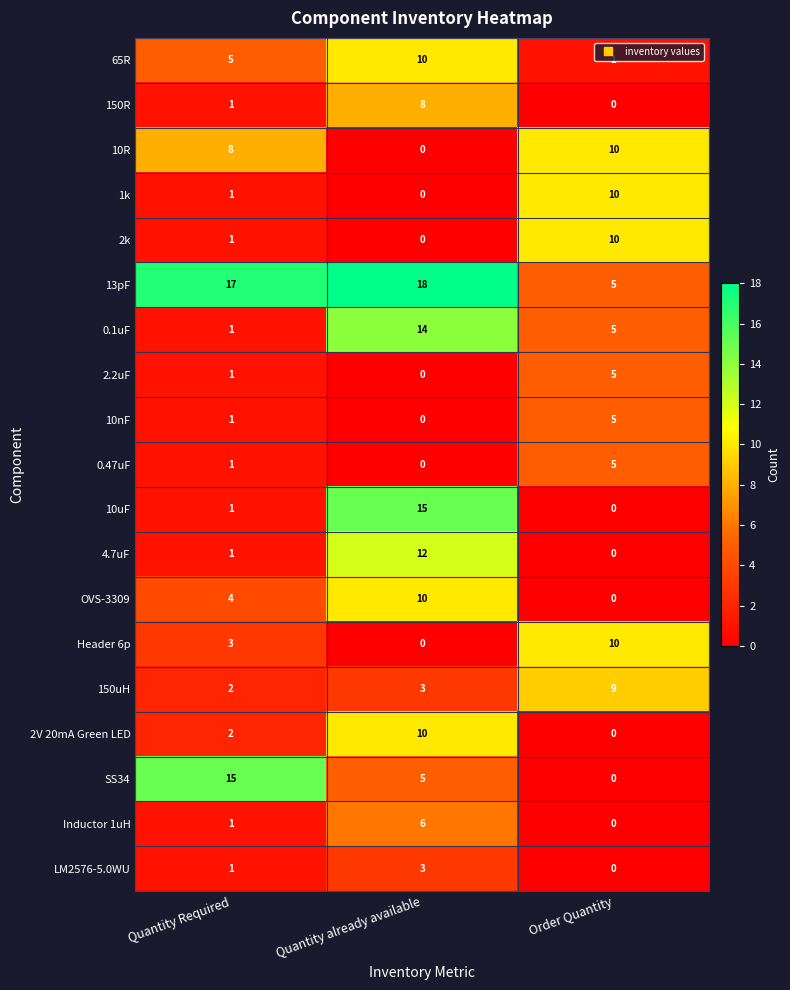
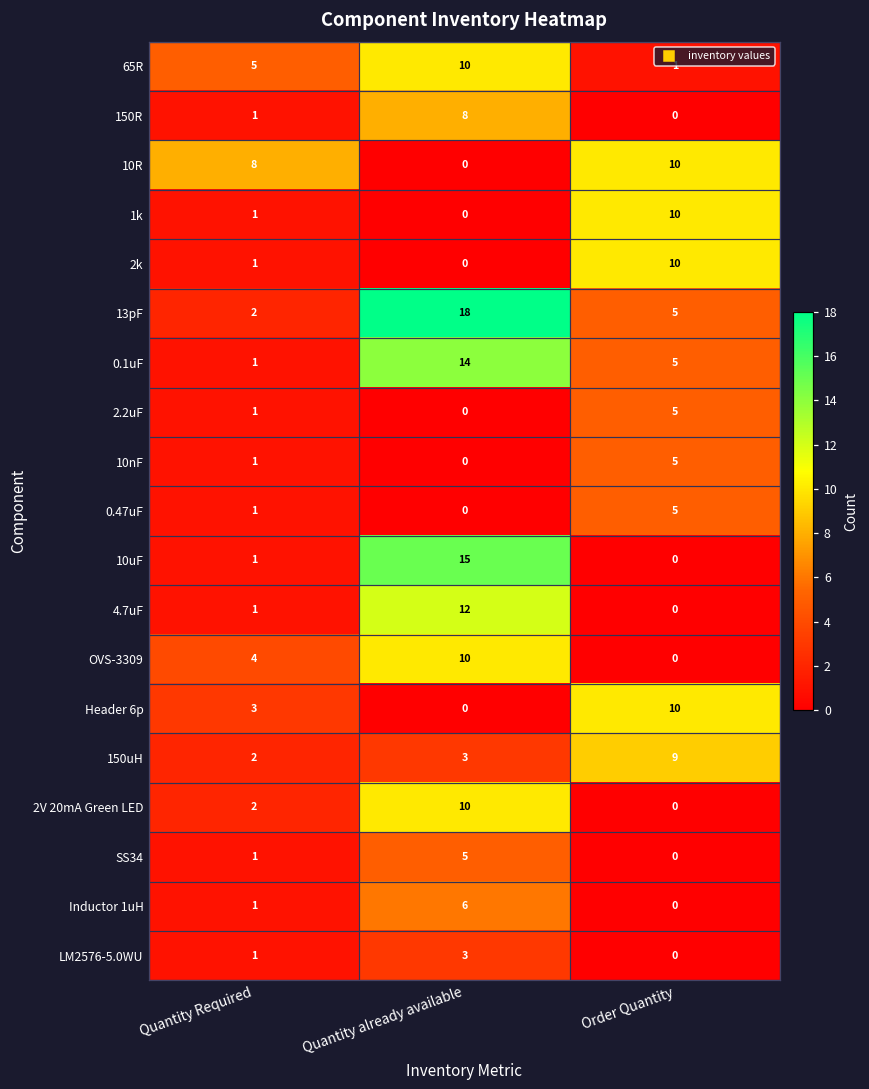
13pF, Quantity Required: 17 -> 2
SS34, Quantity Required: 15 -> 1
